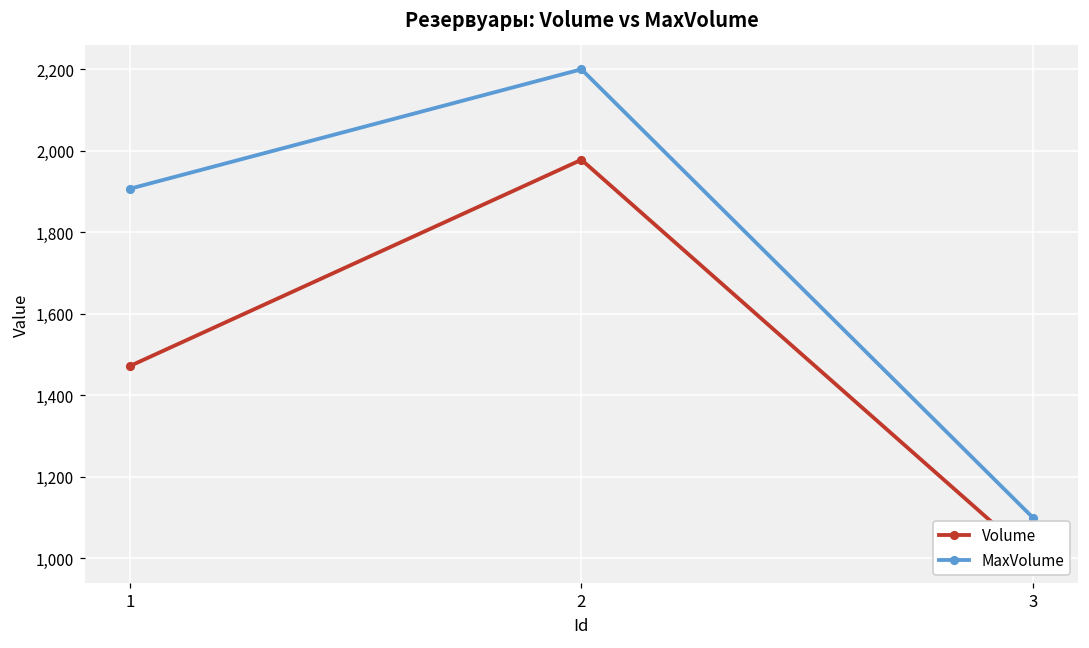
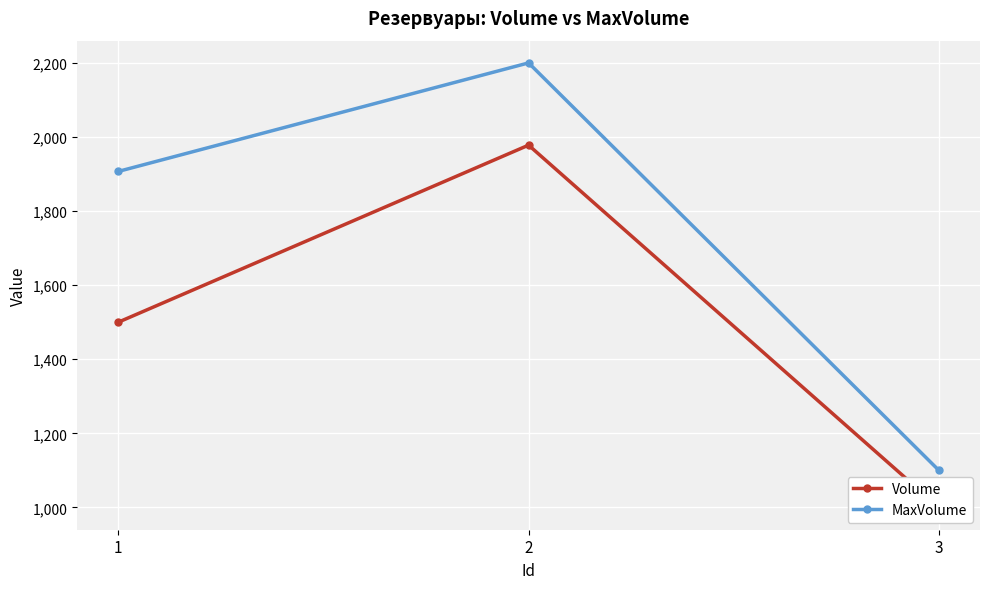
Volume, 1: 1,470 -> 1,500
